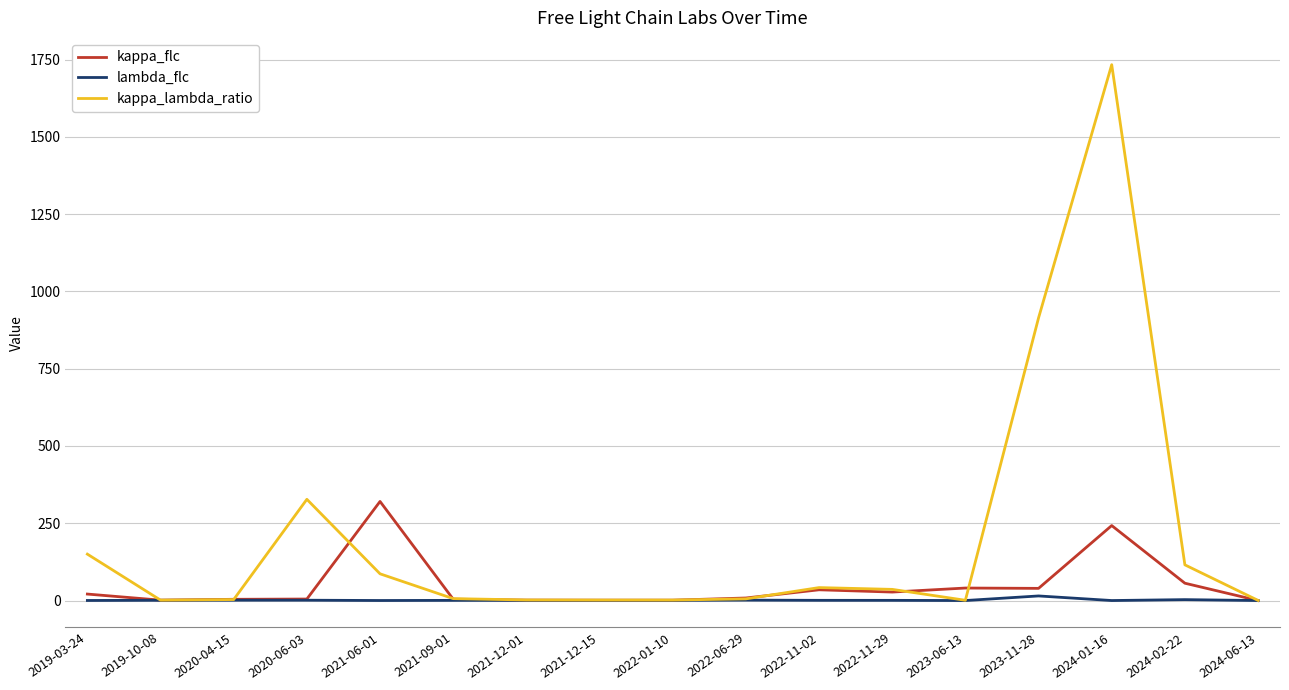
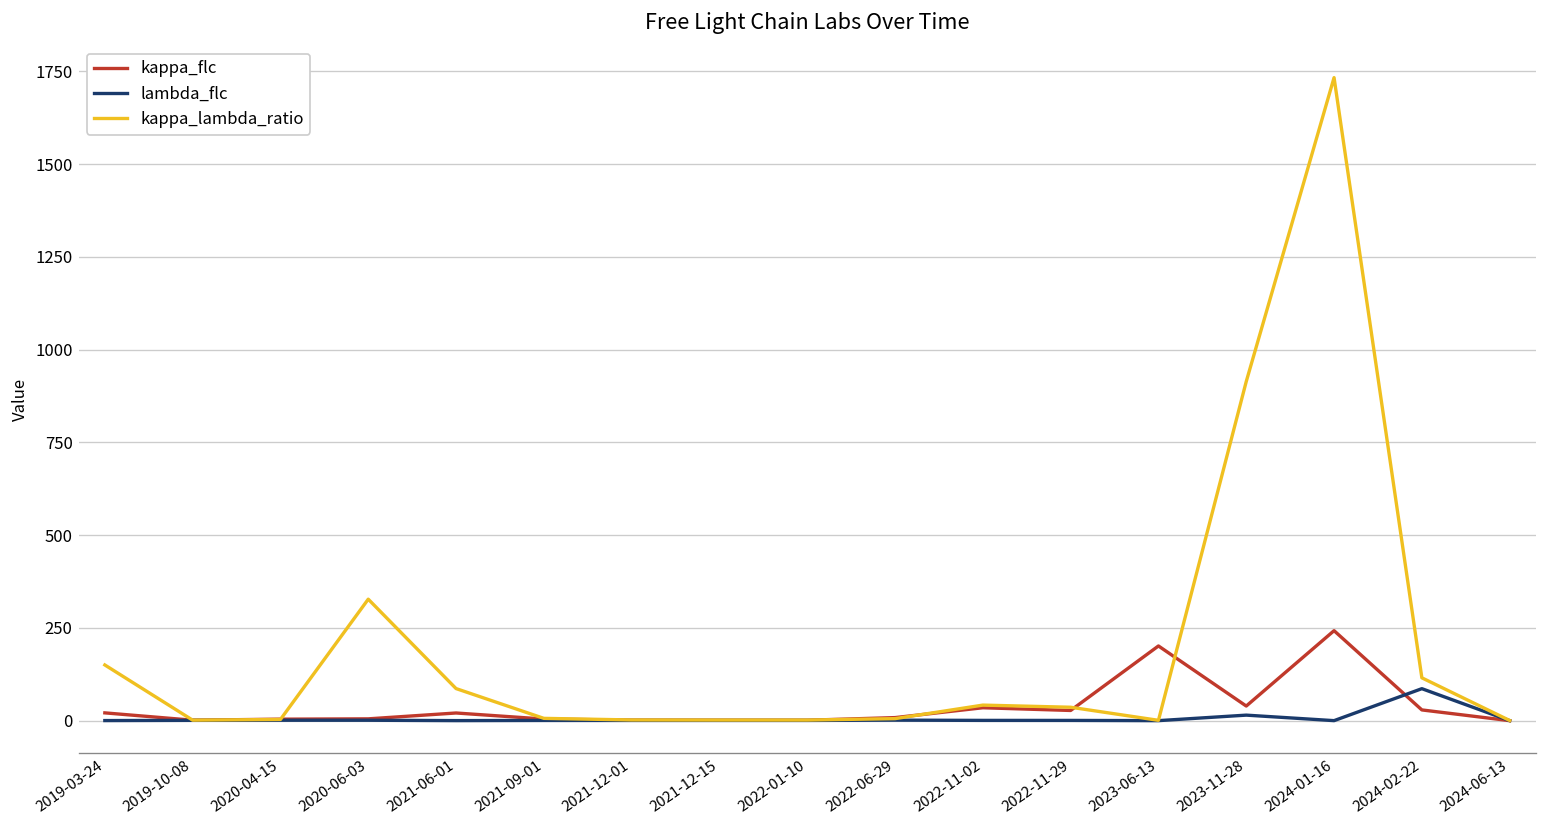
kappa_flc, 2021-06-01: 320 -> 20
kappa_flc, 2023-06-13: 40 -> 200
kappa_flc, 2024-02-22: 60 -> 30
lambda_flc, 2024-02-22: 0 -> 90
